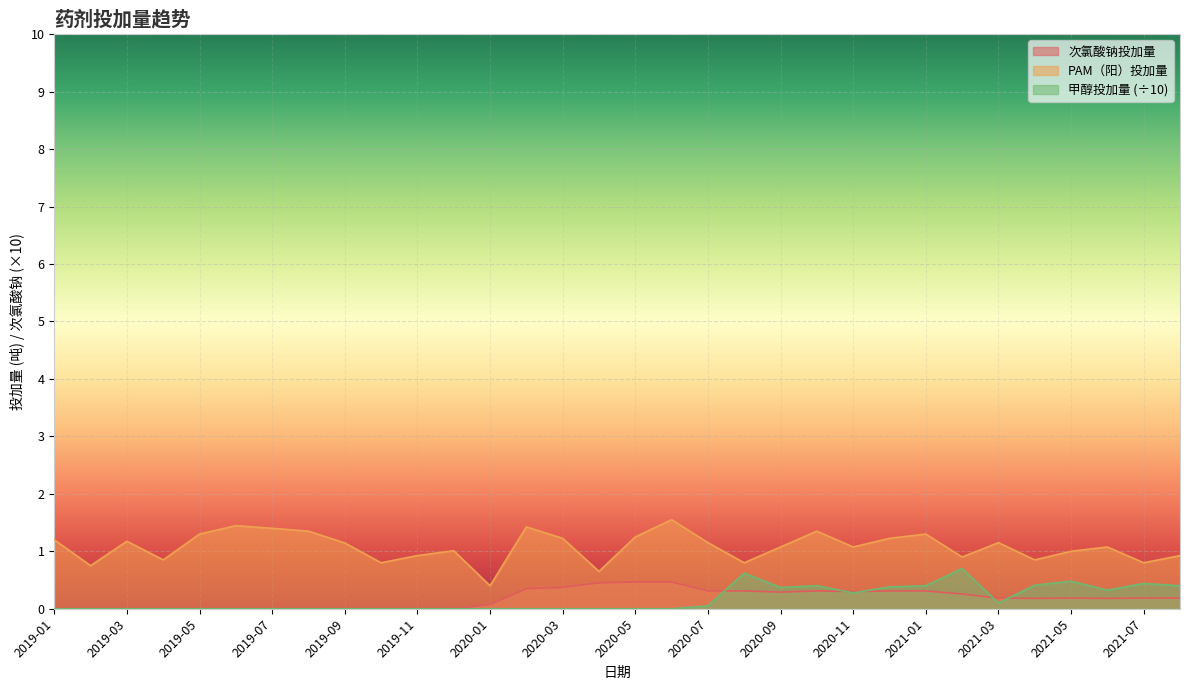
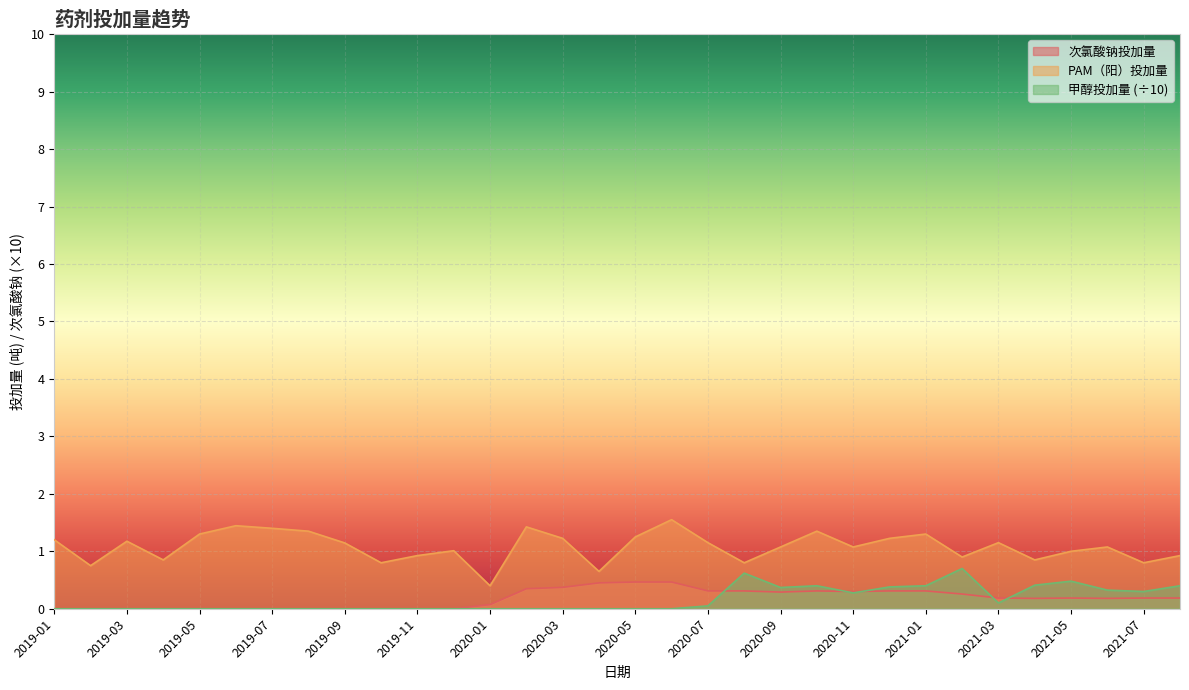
甲醇投加量 (÷10), 2021-07: 0.4 -> 0.3
